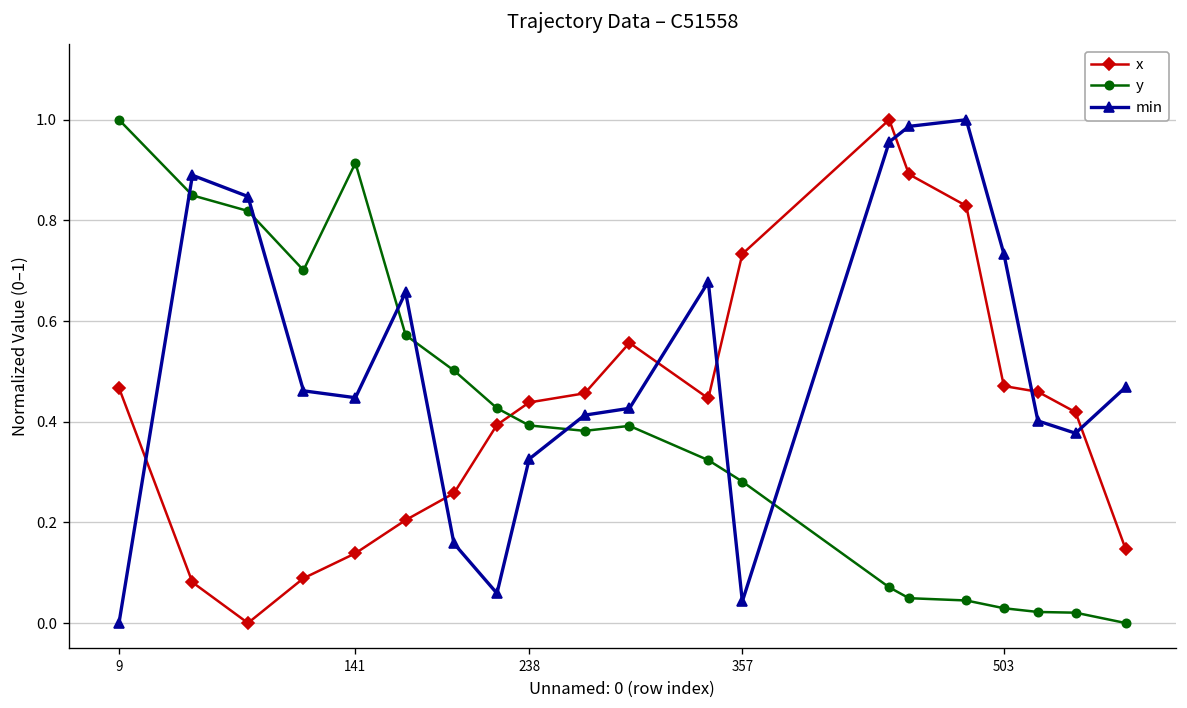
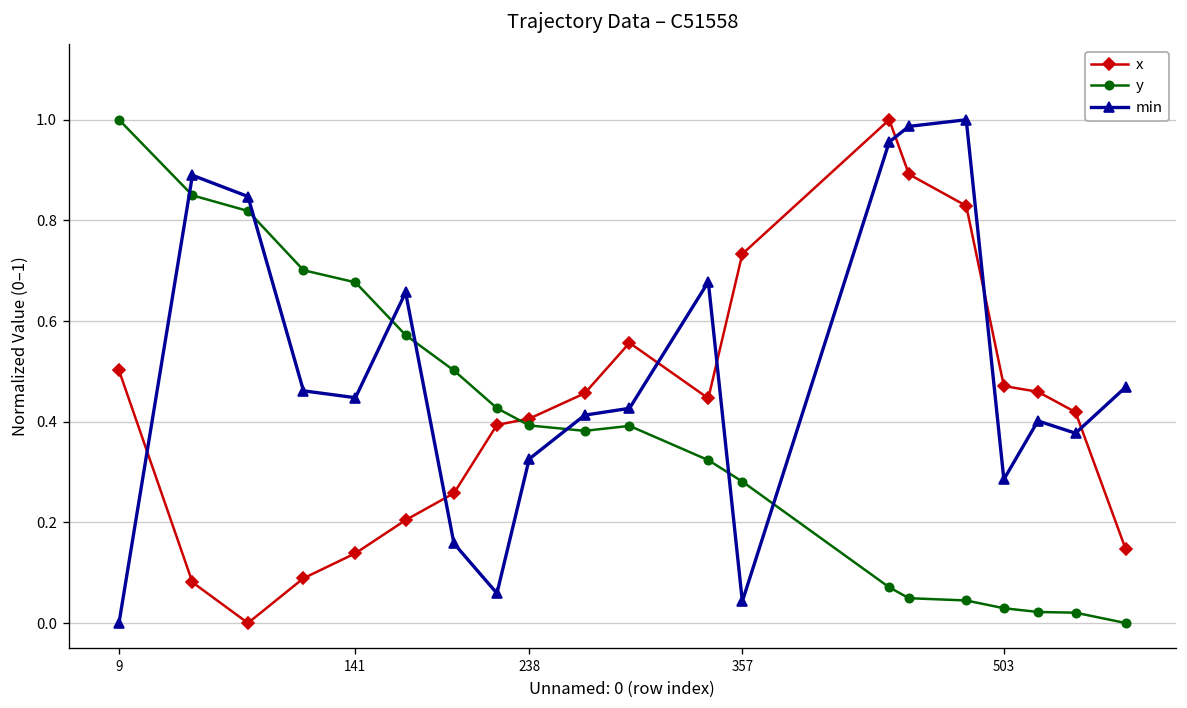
x, 9: 0.47 -> 0.50
y, 141: 0.91 -> 0.68
x, 238: 0.44 -> 0.41
min, 503: 0.73 -> 0.29
